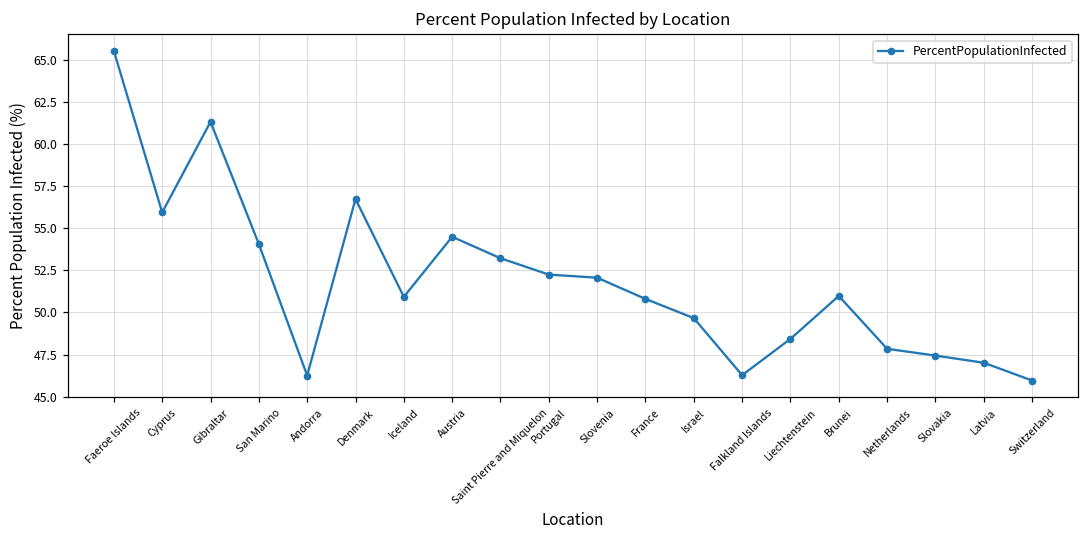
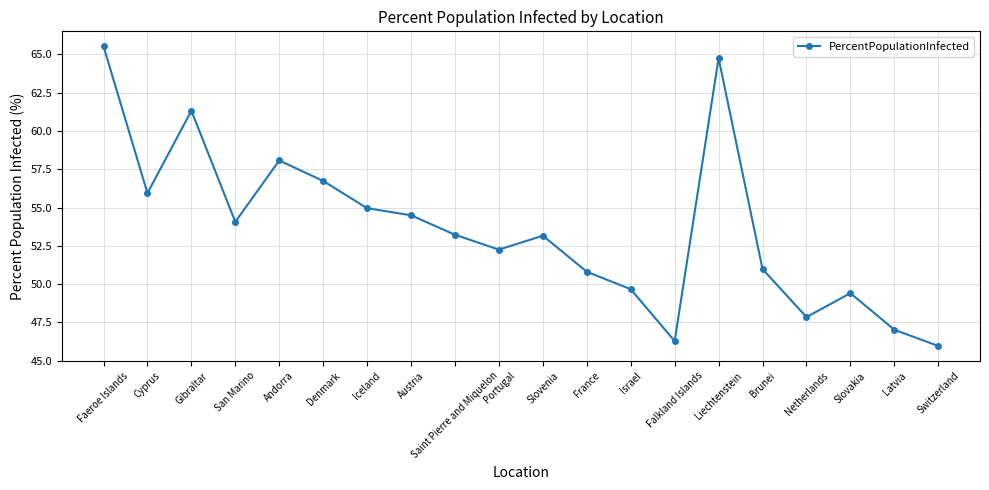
Andorra: 46.3 -> 58.1
Iceland: 50.9 -> 55.0
Slovenia: 52.1 -> 53.2
Liechtenstein: 48.4 -> 64.8
Slovakia: 47.4 -> 49.4
